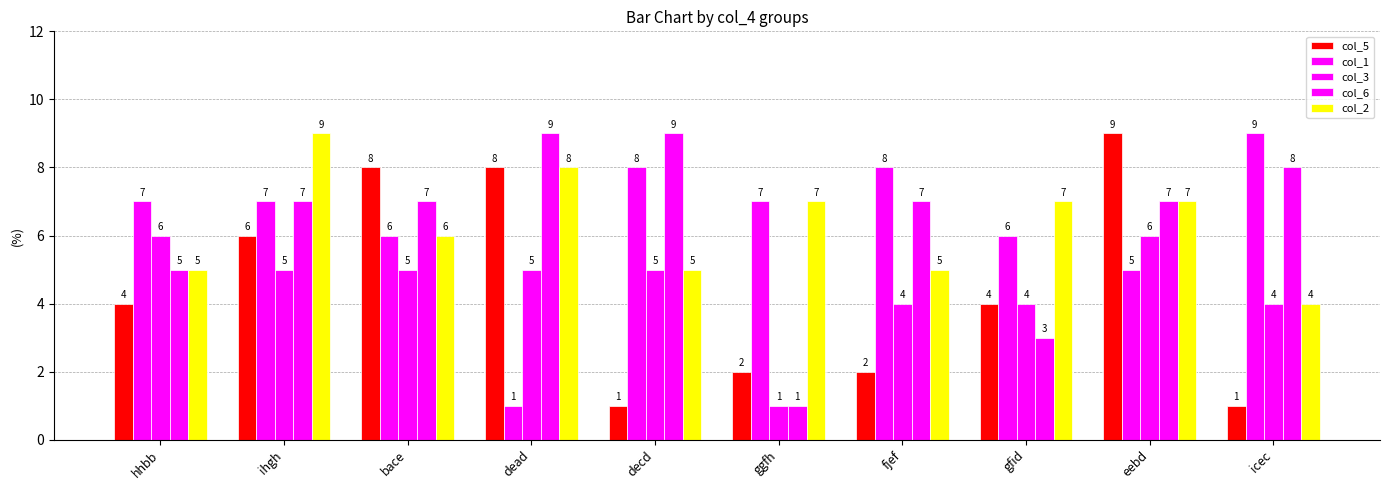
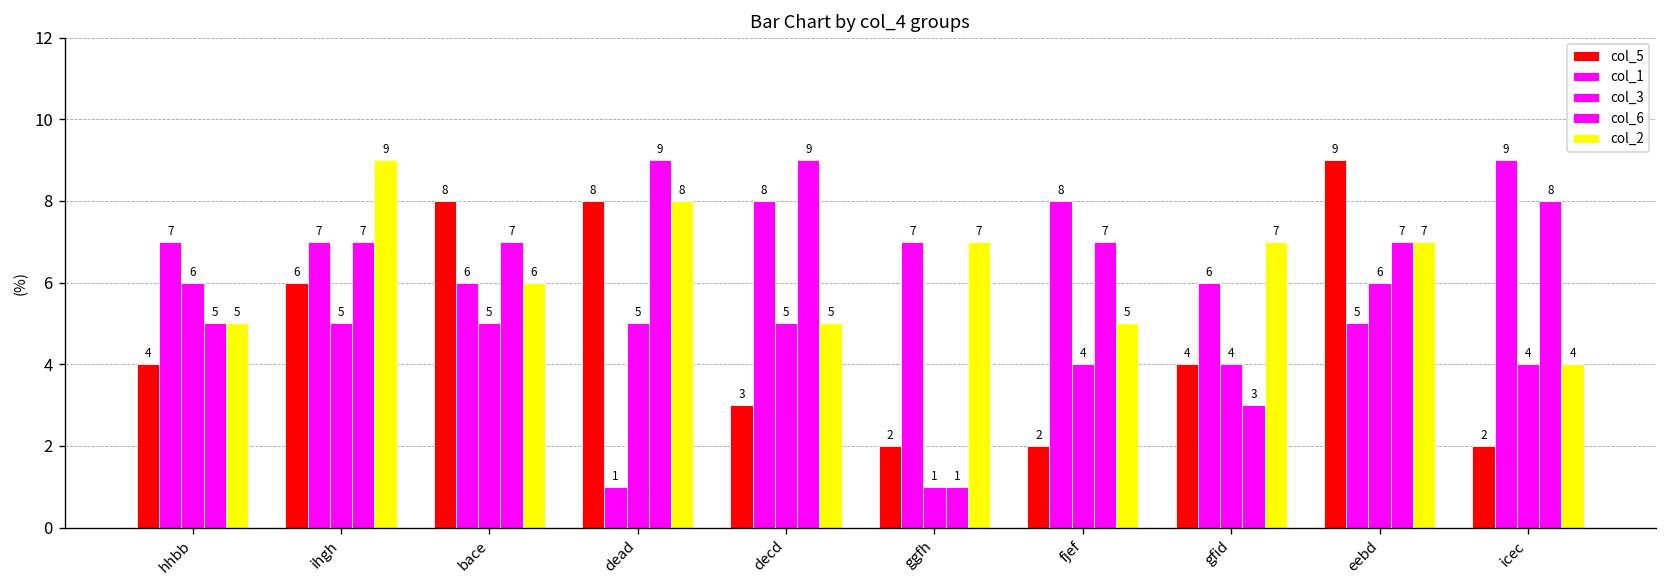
col_5, decd: 1 -> 3
col_5, icec: 1 -> 2
